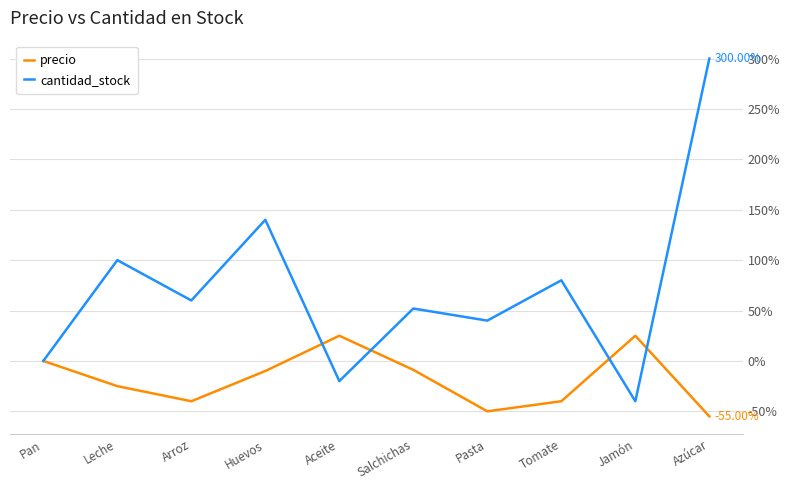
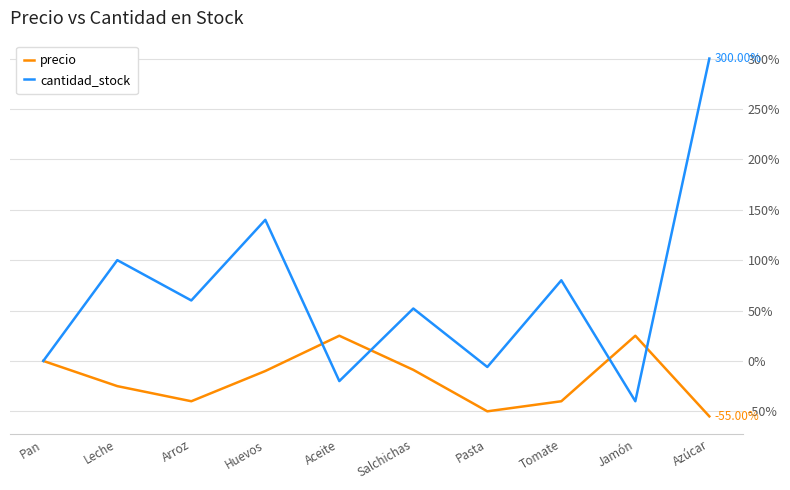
cantidad_stock, Pasta: 40% -> -6%
